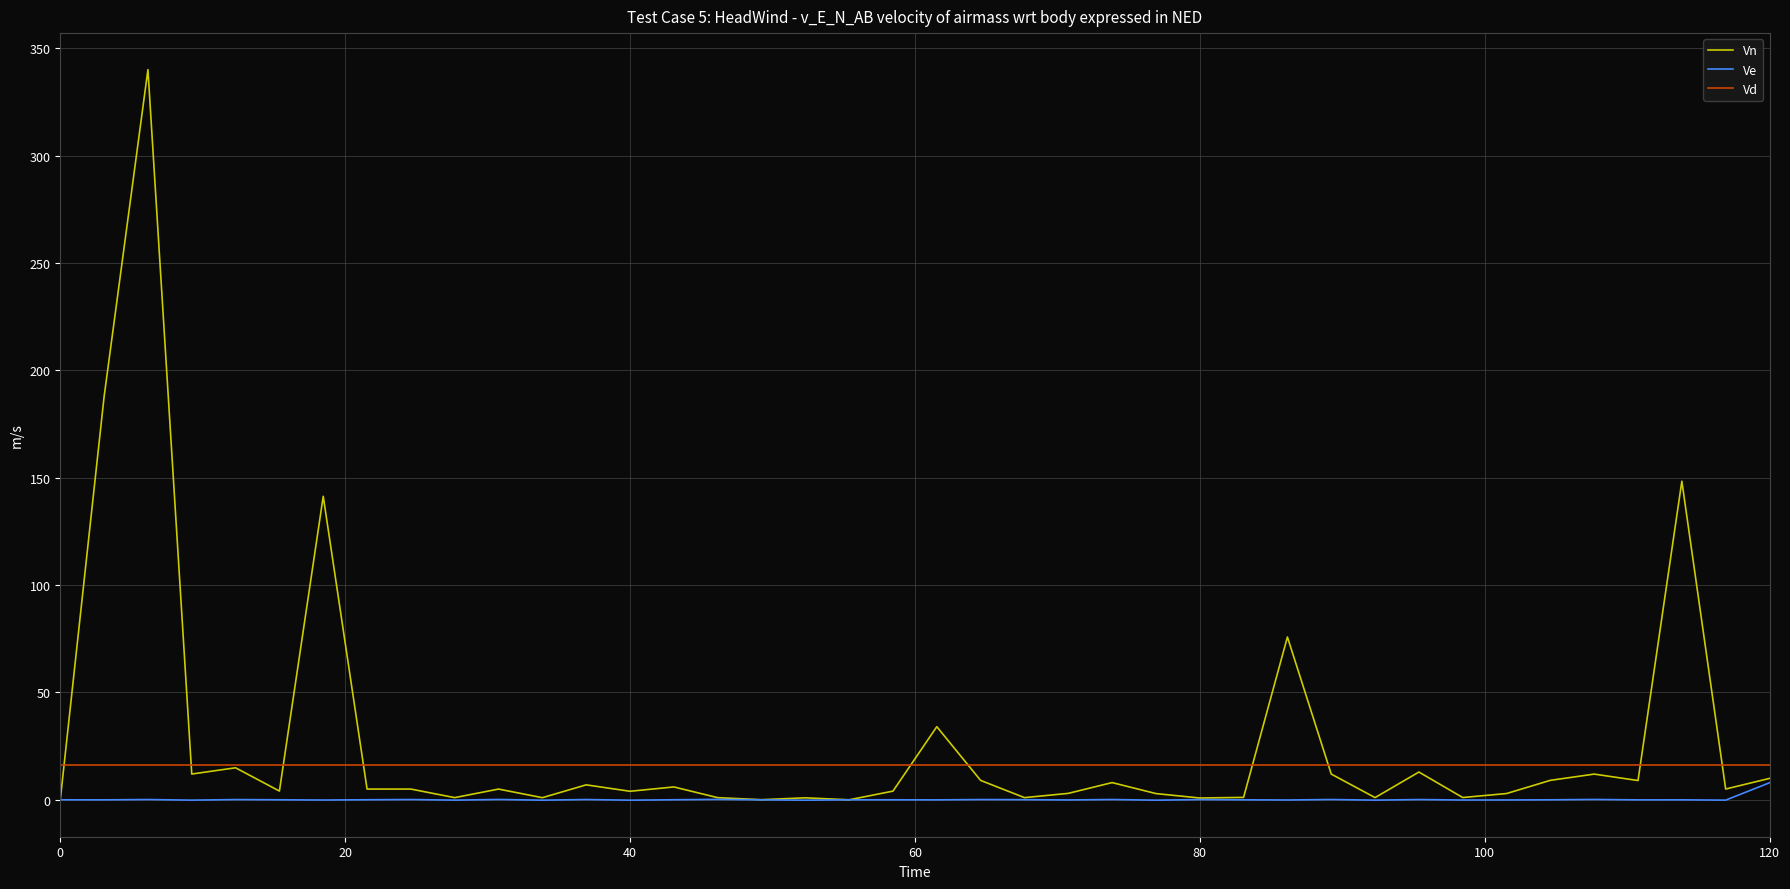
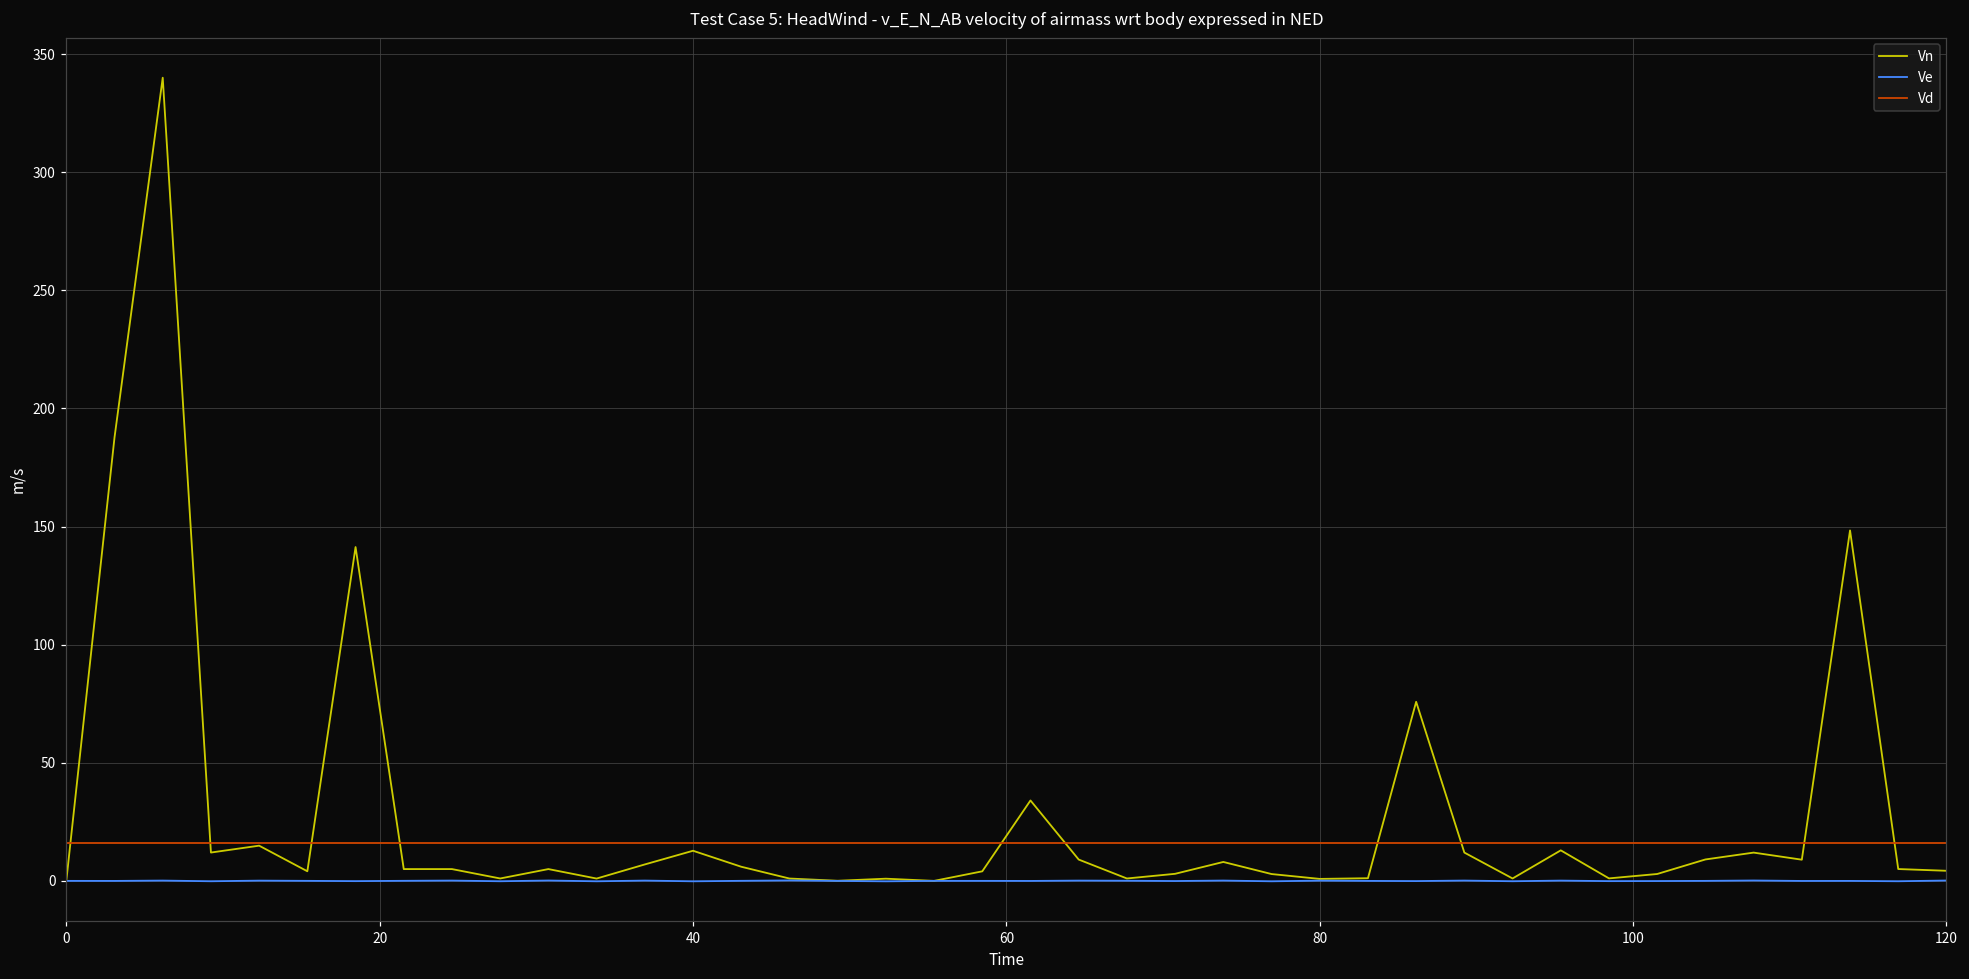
Vn, 40: 4 -> 13
Vn, 120: 10 -> 4
Ve, 120: 8 -> 0
